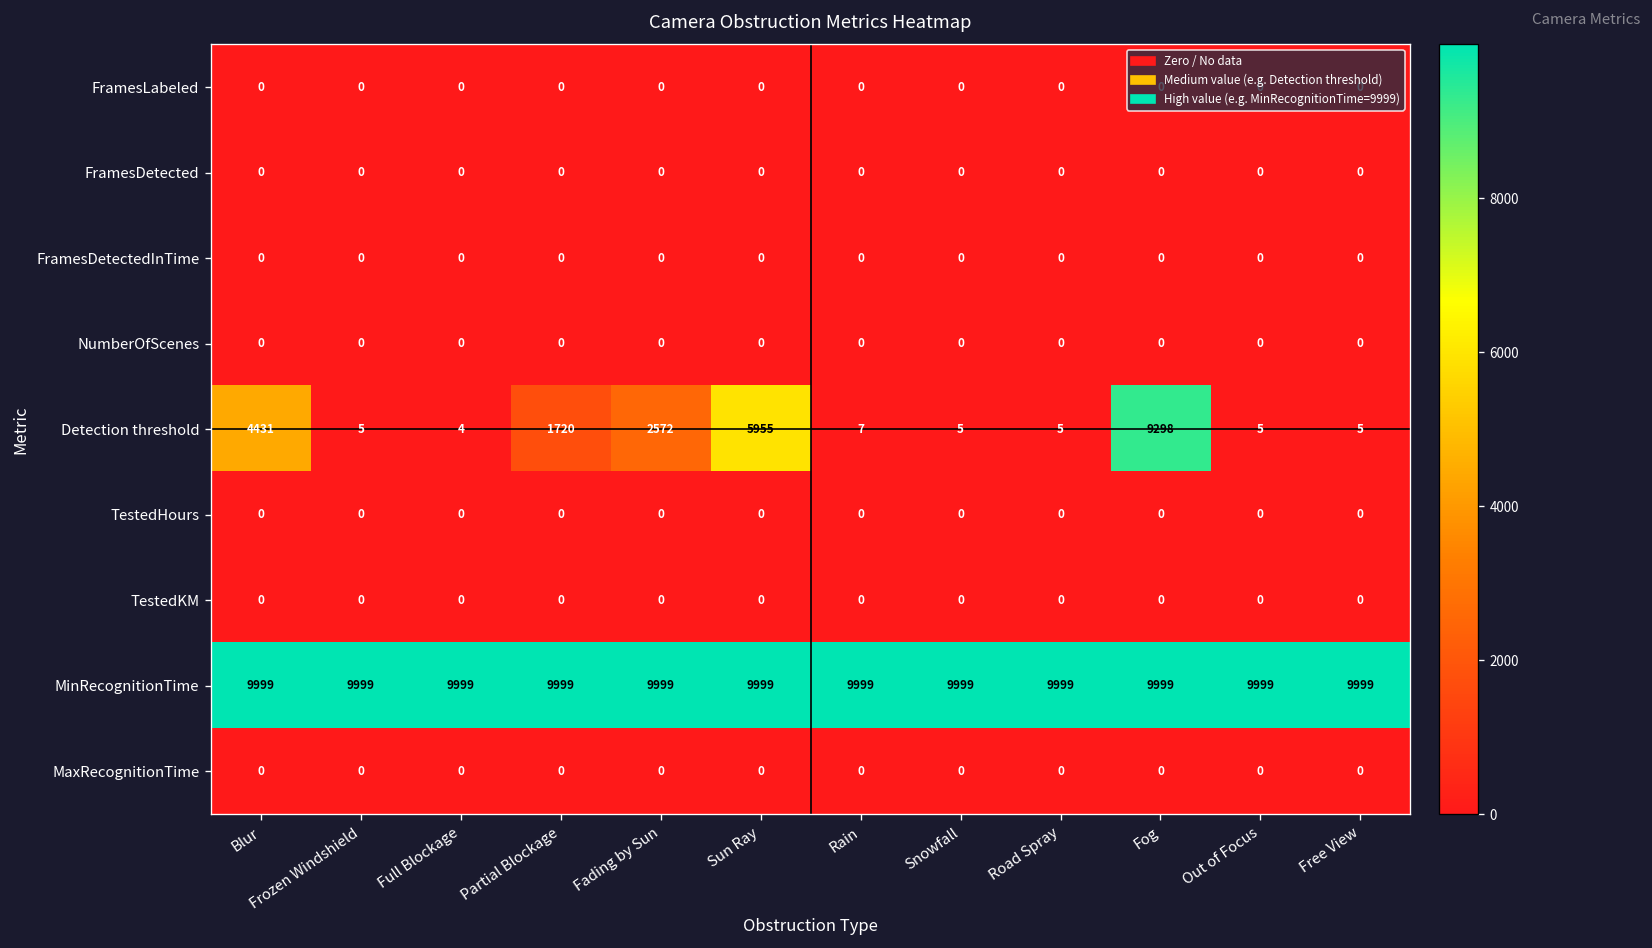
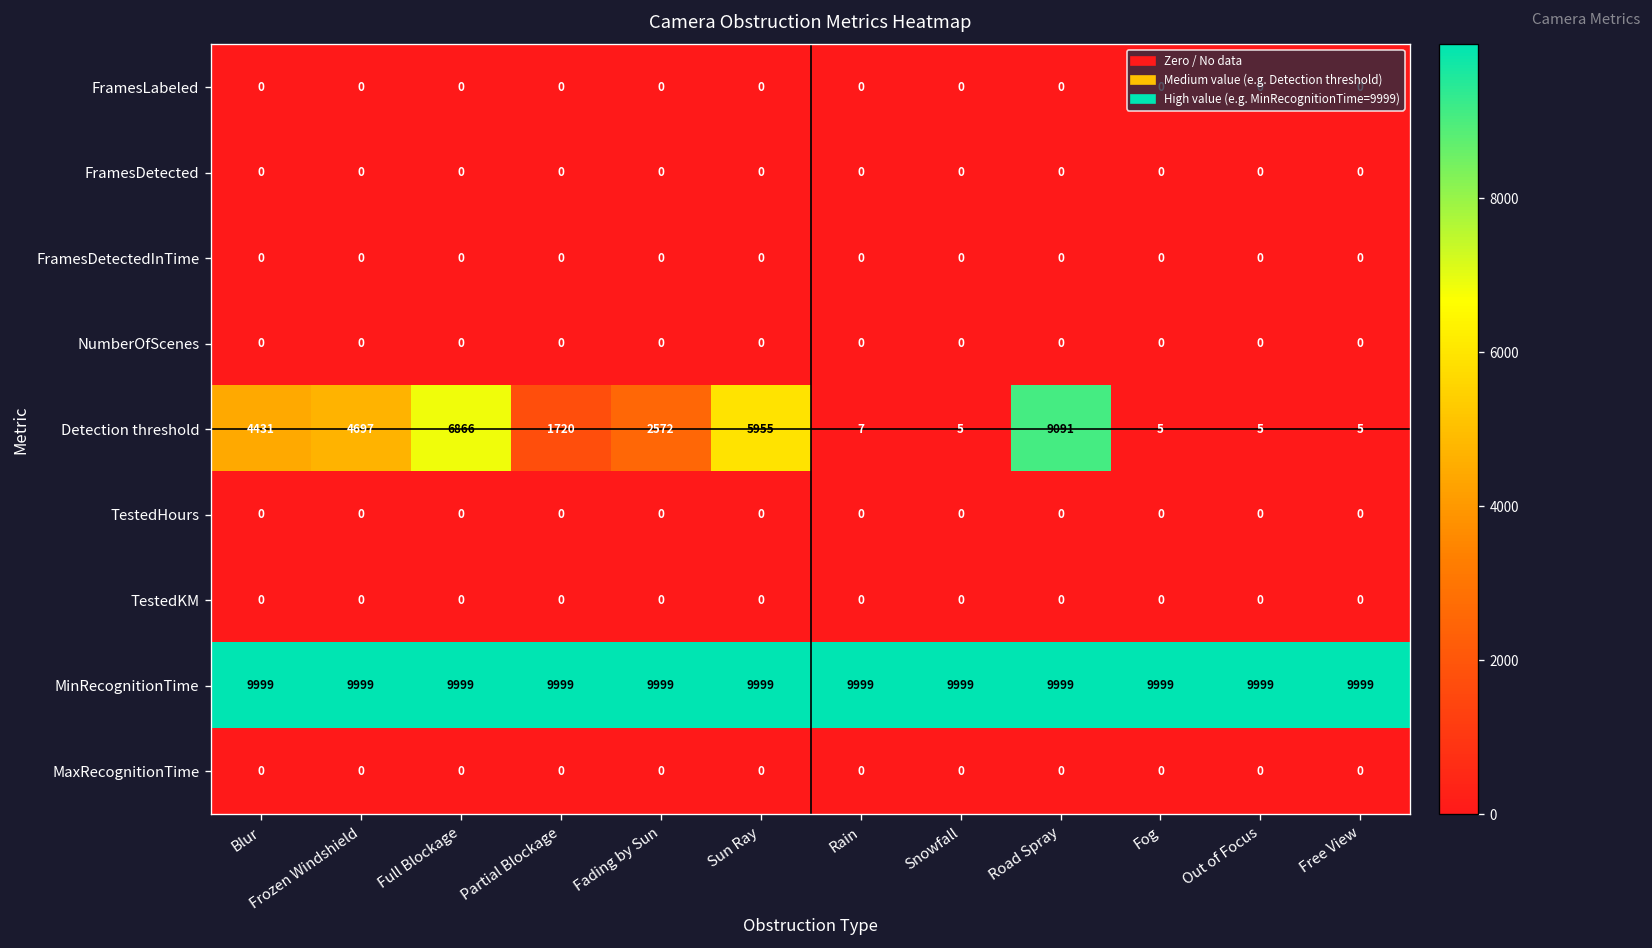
Detection threshold, Frozen Windshield: 5 -> 4697
Detection threshold, Full Blockage: 4 -> 6866
Detection threshold, Road Spray: 5 -> 9091
Detection threshold, Fog: 9298 -> 5
